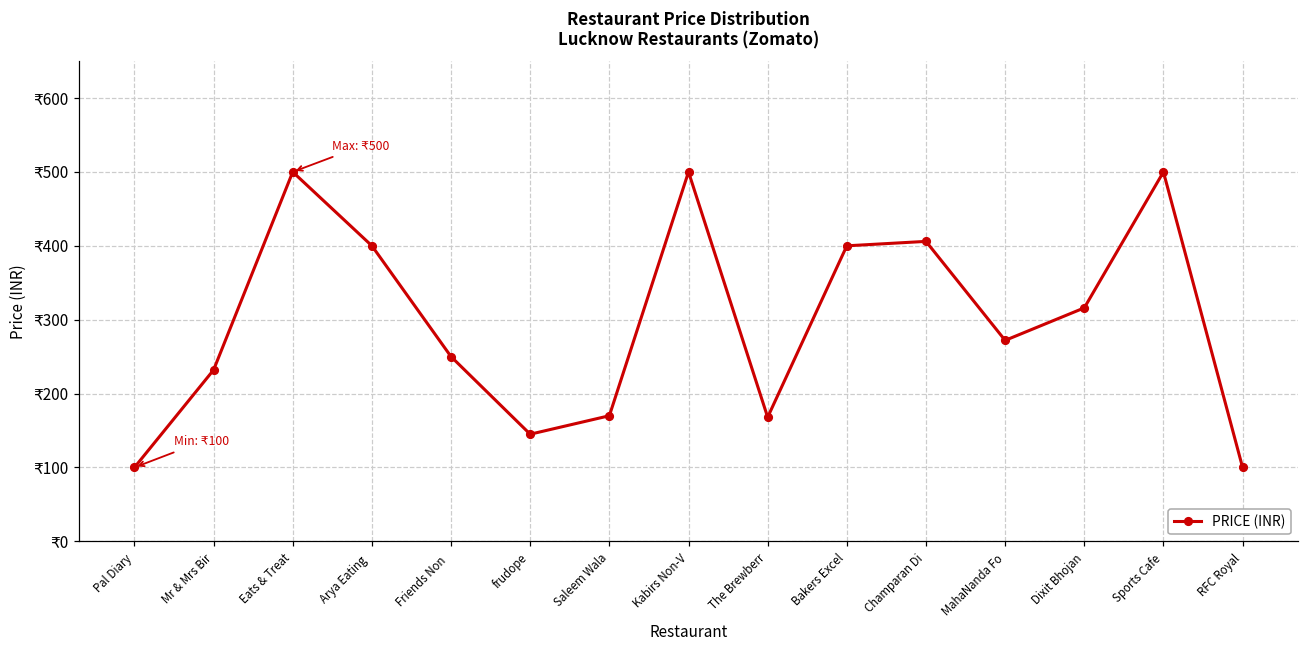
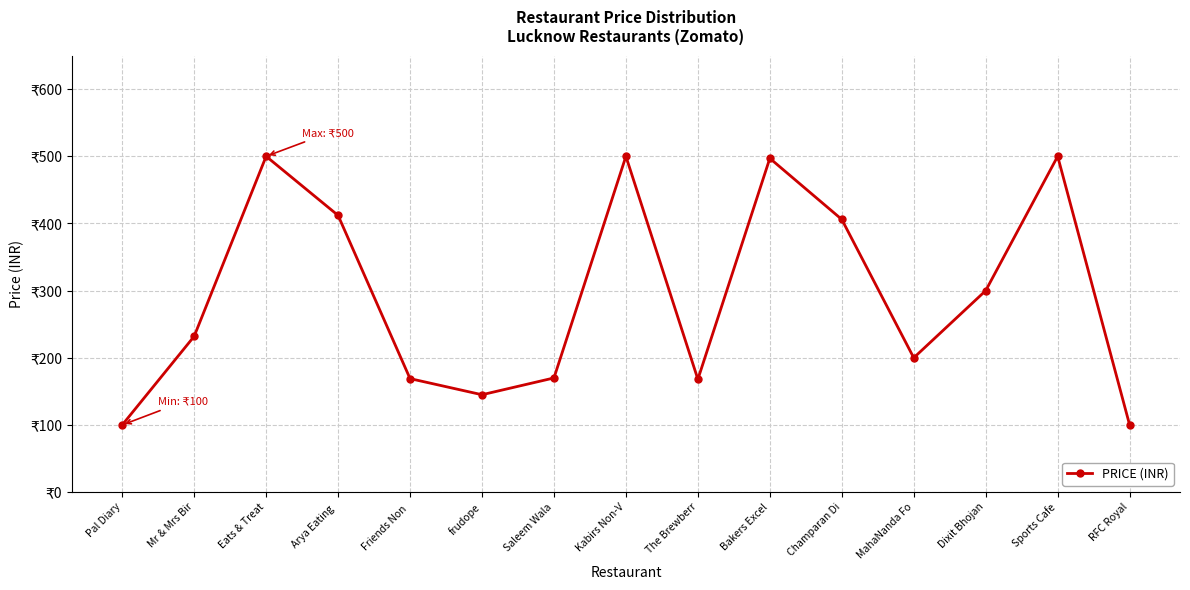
Arya Eating: ₹400 -> ₹410
Friends Non: ₹250 -> ₹170
Bakers Excel: ₹400 -> ₹500
MahaNanda Fo: ₹270 -> ₹200
Dixit Bhojan: ₹320 -> ₹300
